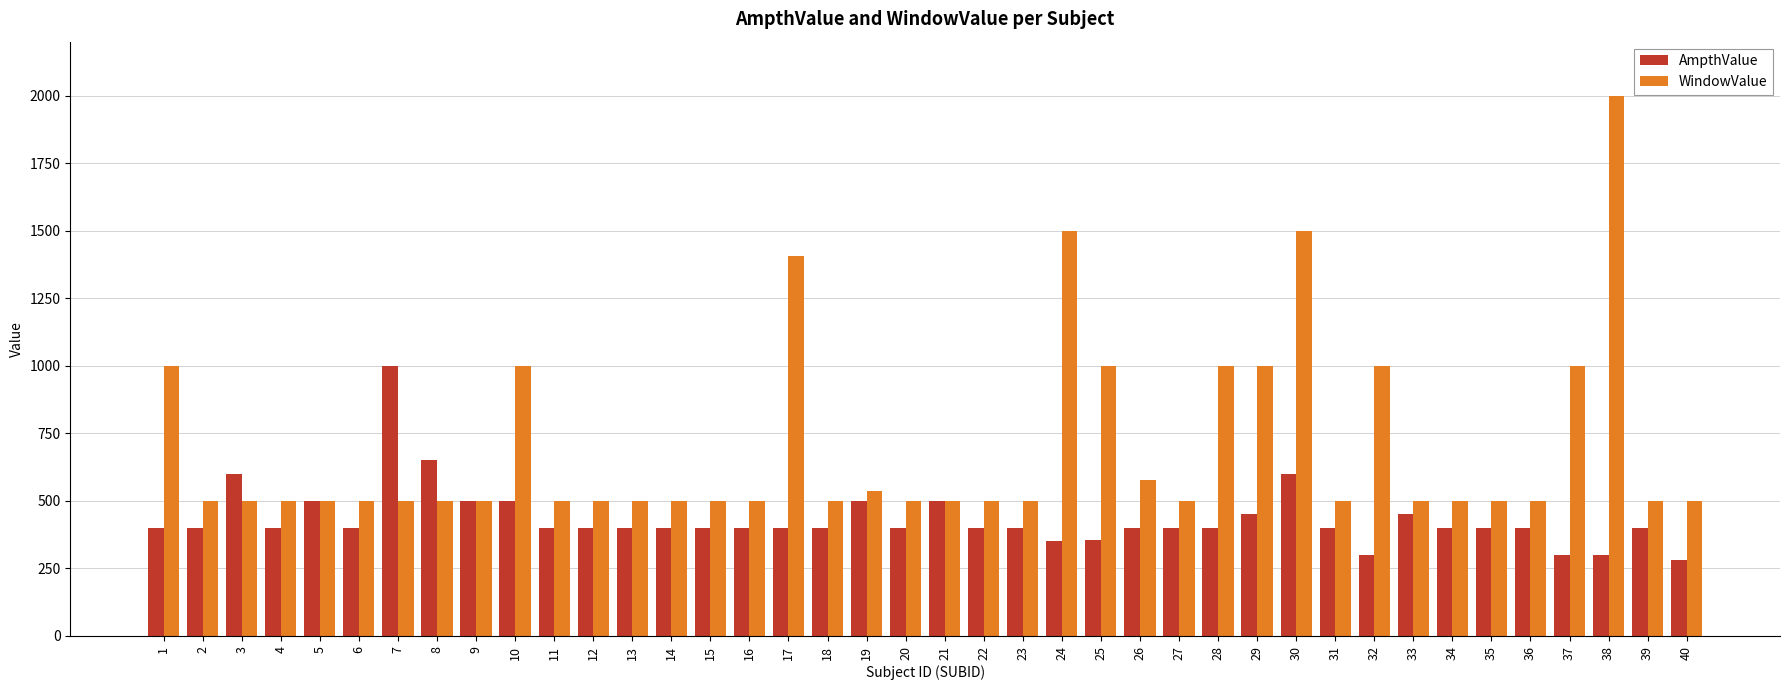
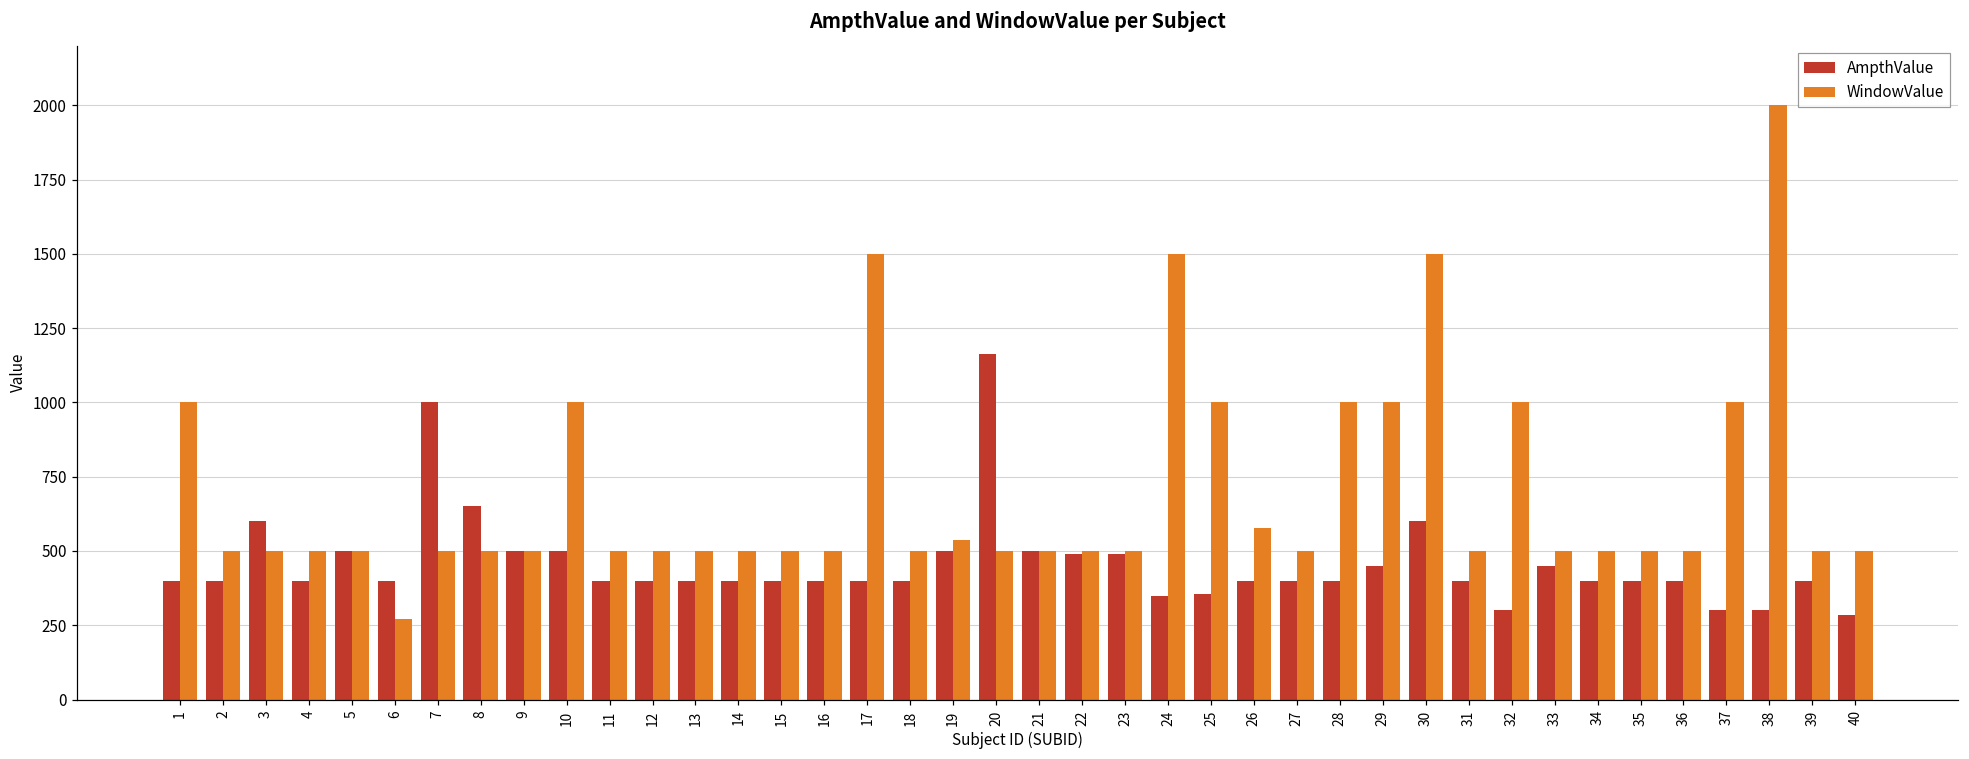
WindowValue, 6: 500 -> 270
WindowValue, 17: 1410 -> 1500
AmpthValue, 20: 400 -> 1160
AmpthValue, 22: 400 -> 490
AmpthValue, 23: 400 -> 490
